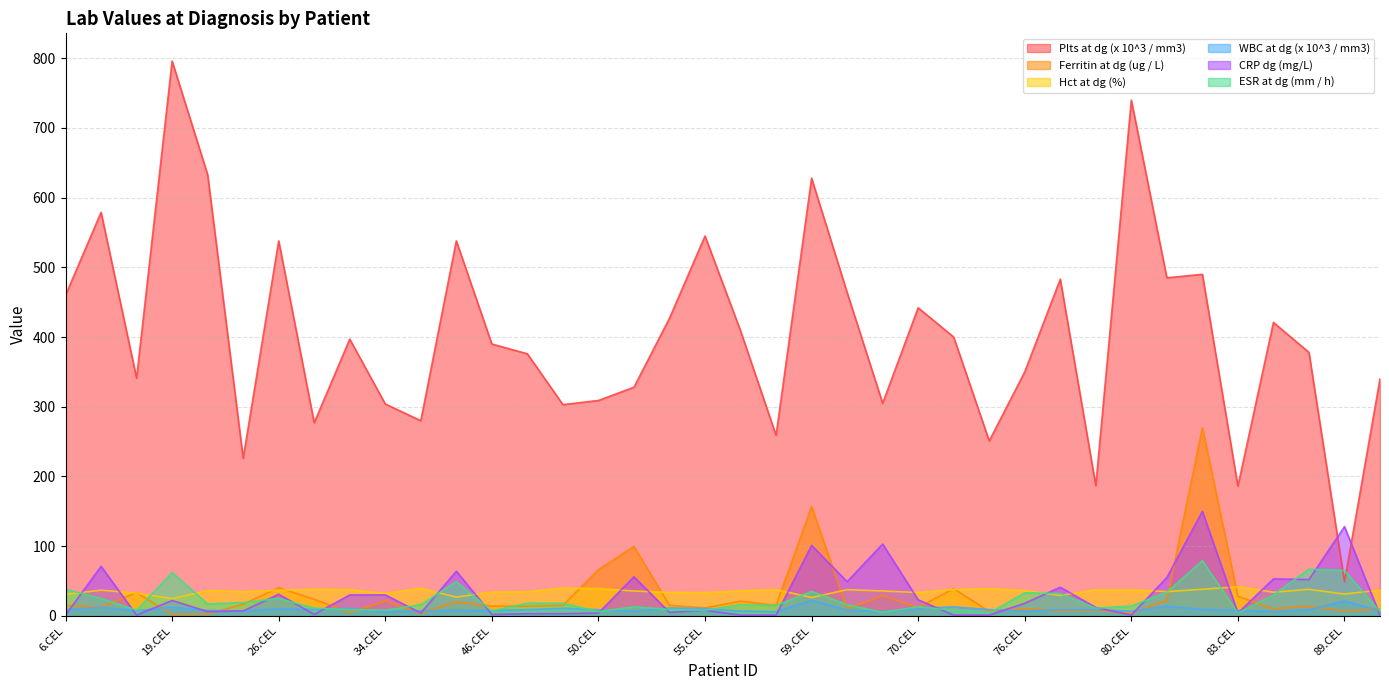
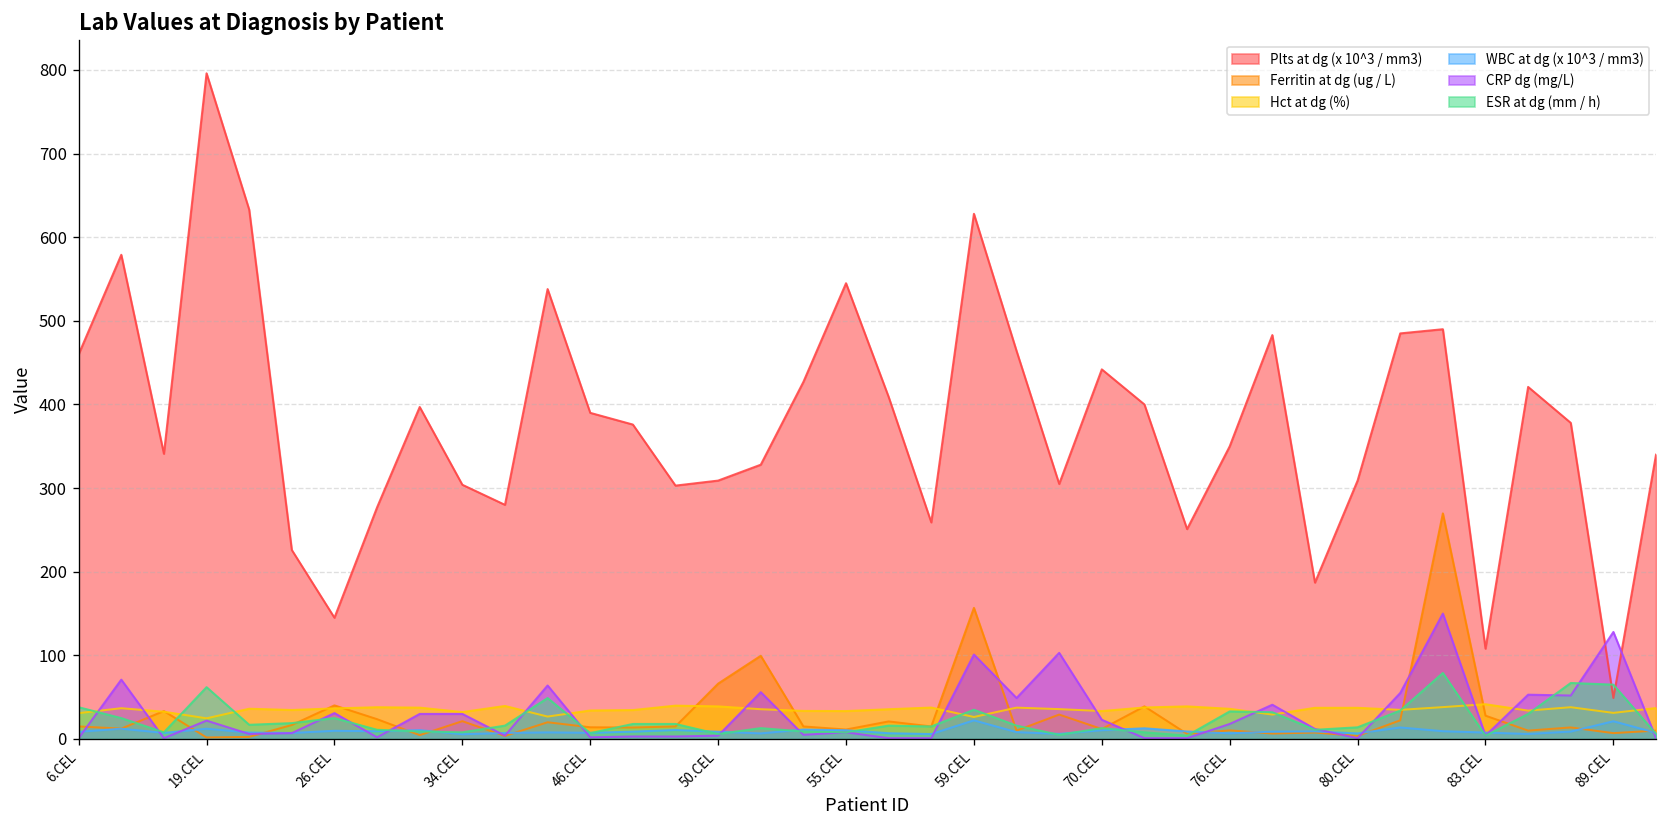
Plts at dg (x 10^3 / mm3), 26.CEL: 540 -> 150
Plts at dg (x 10^3 / mm3), 80.CEL: 740 -> 310
Plts at dg (x 10^3 / mm3), 83.CEL: 190 -> 110
